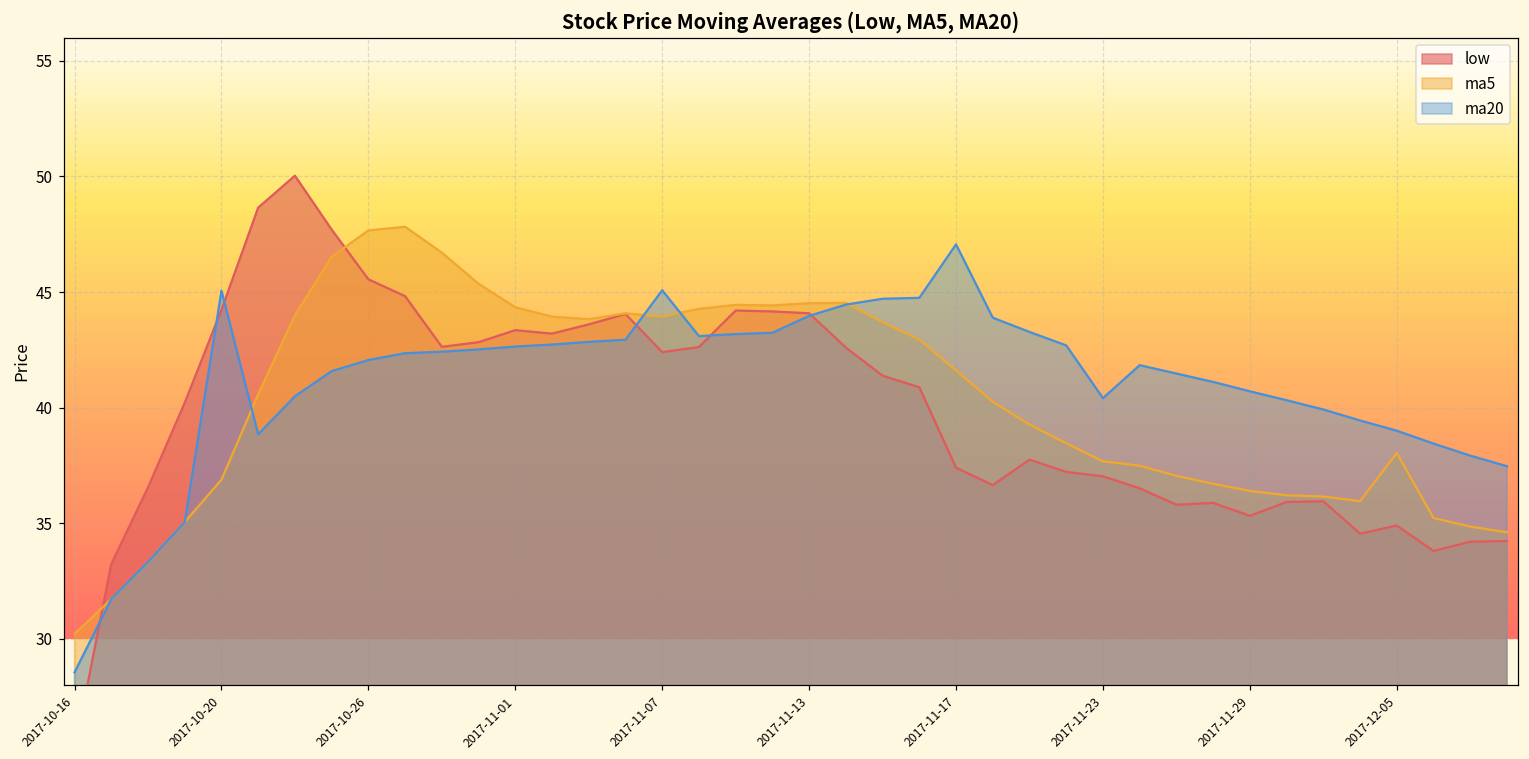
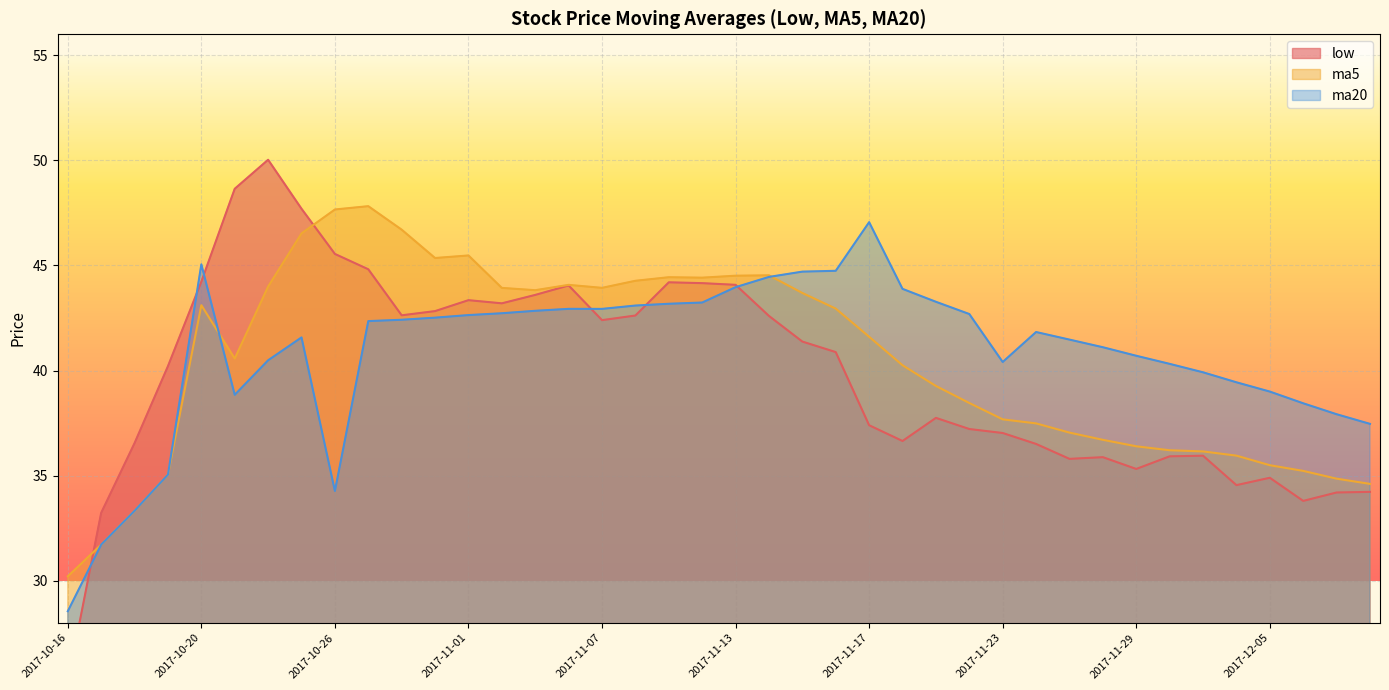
ma5, 2017-10-20: 36.9 -> 43.1
ma20, 2017-10-26: 42.1 -> 34.3
ma5, 2017-11-01: 44.3 -> 45.5
ma20, 2017-11-07: 45.1 -> 42.9
ma5, 2017-12-05: 38.0 -> 35.5
